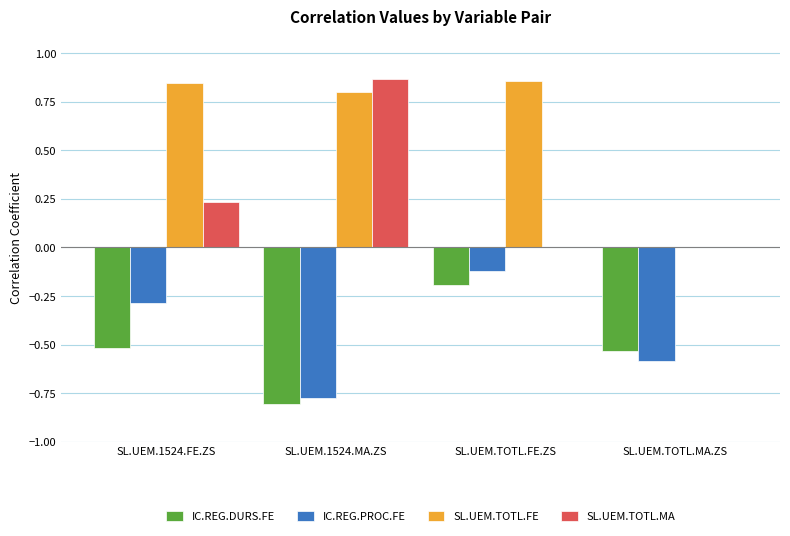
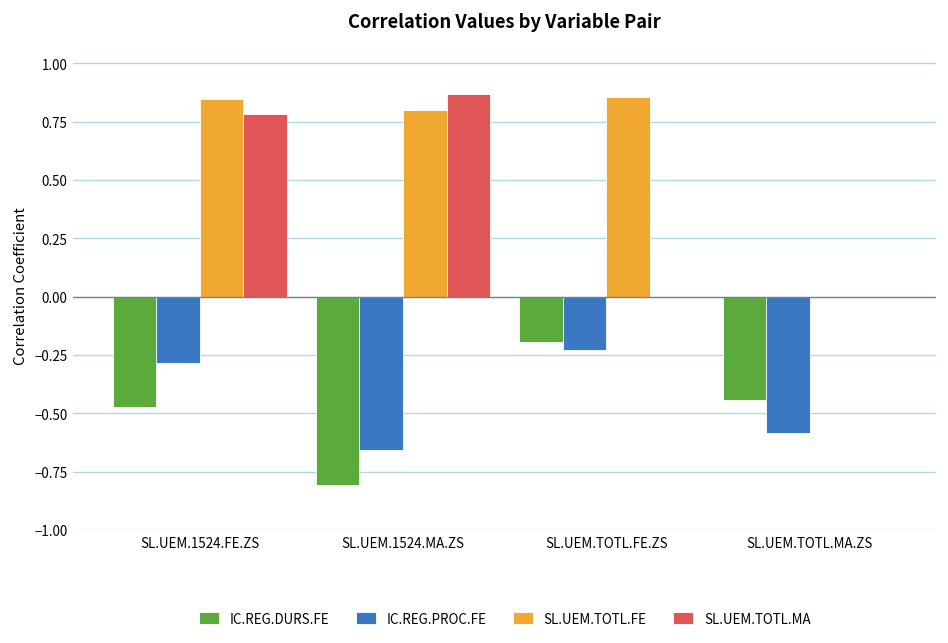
IC.REG.DURS.FE, SL.UEM.1524.FE.ZS: -0.52 -> -0.47
SL.UEM.TOTL.MA, SL.UEM.1524.FE.ZS: 0.23 -> 0.78
IC.REG.PROC.FE, SL.UEM.1524.MA.ZS: -0.77 -> -0.66
IC.REG.PROC.FE, SL.UEM.TOTL.FE.ZS: -0.12 -> -0.23
IC.REG.DURS.FE, SL.UEM.TOTL.MA.ZS: -0.53 -> -0.45
